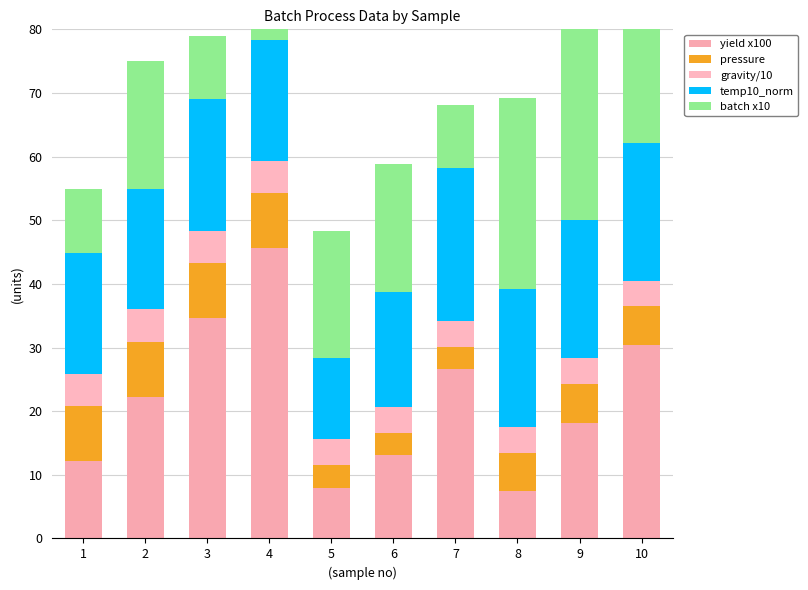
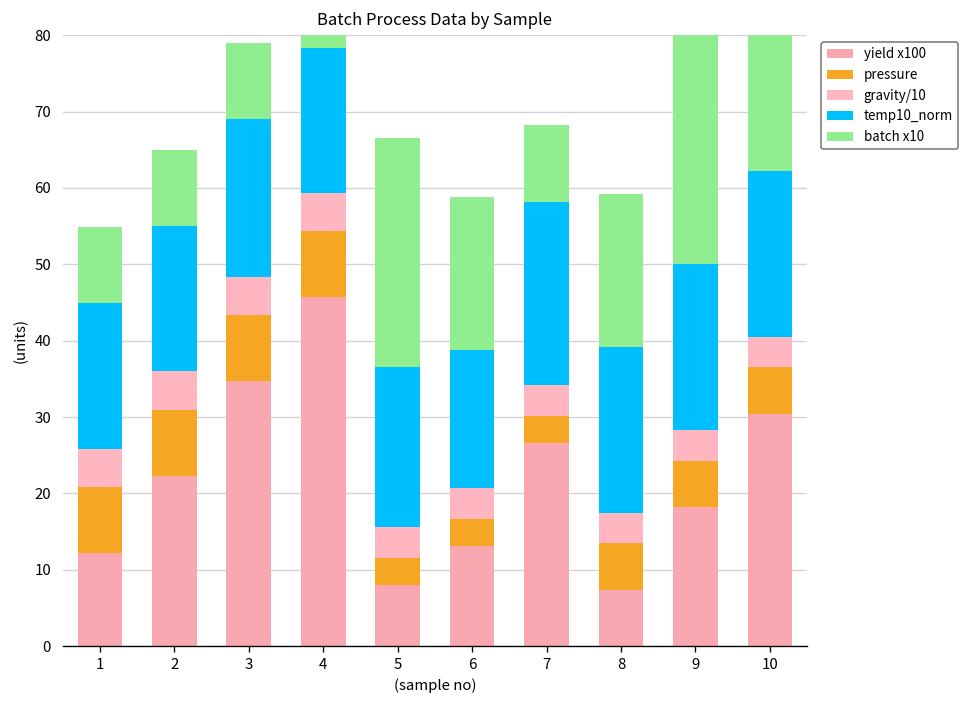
batch x10, 2: 20 -> 10
temp10_norm, 5: 13 -> 21
batch x10, 5: 20 -> 30
batch x10, 8: 30 -> 20
